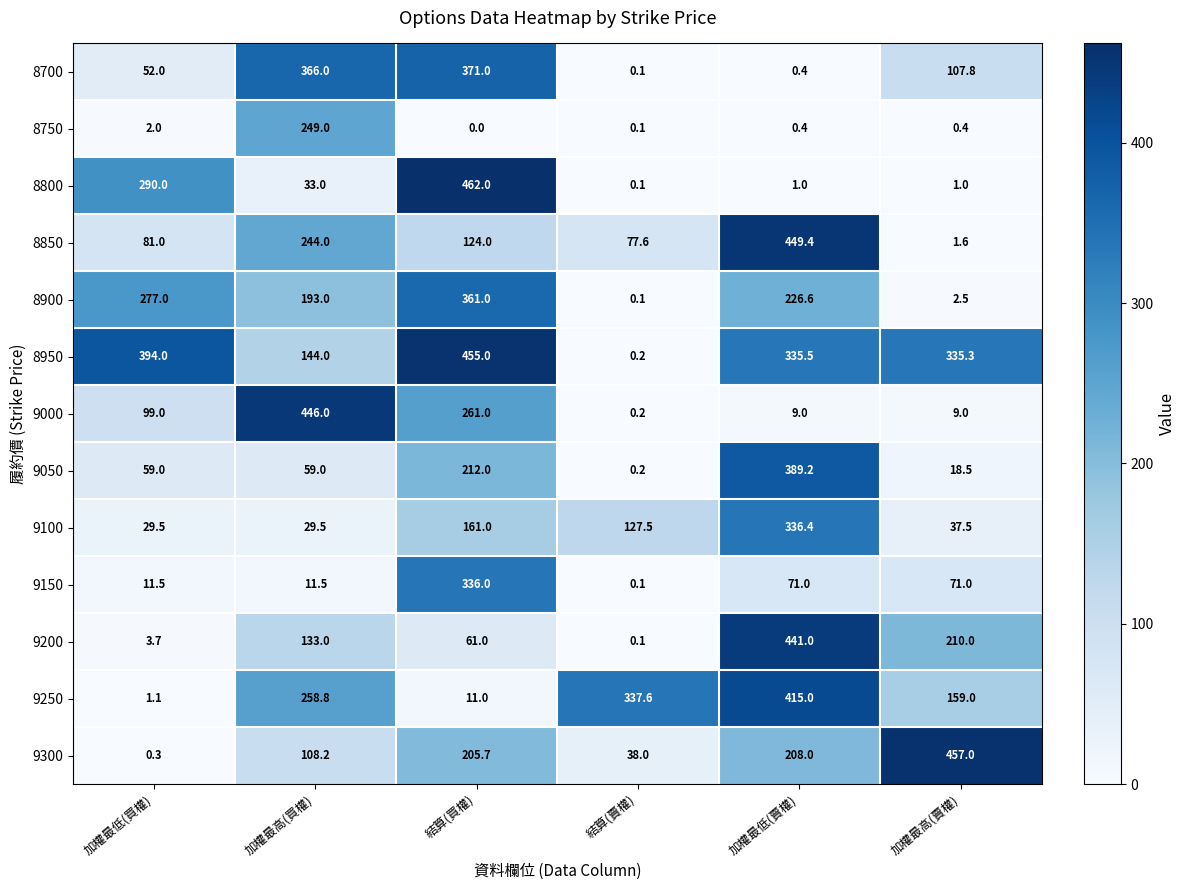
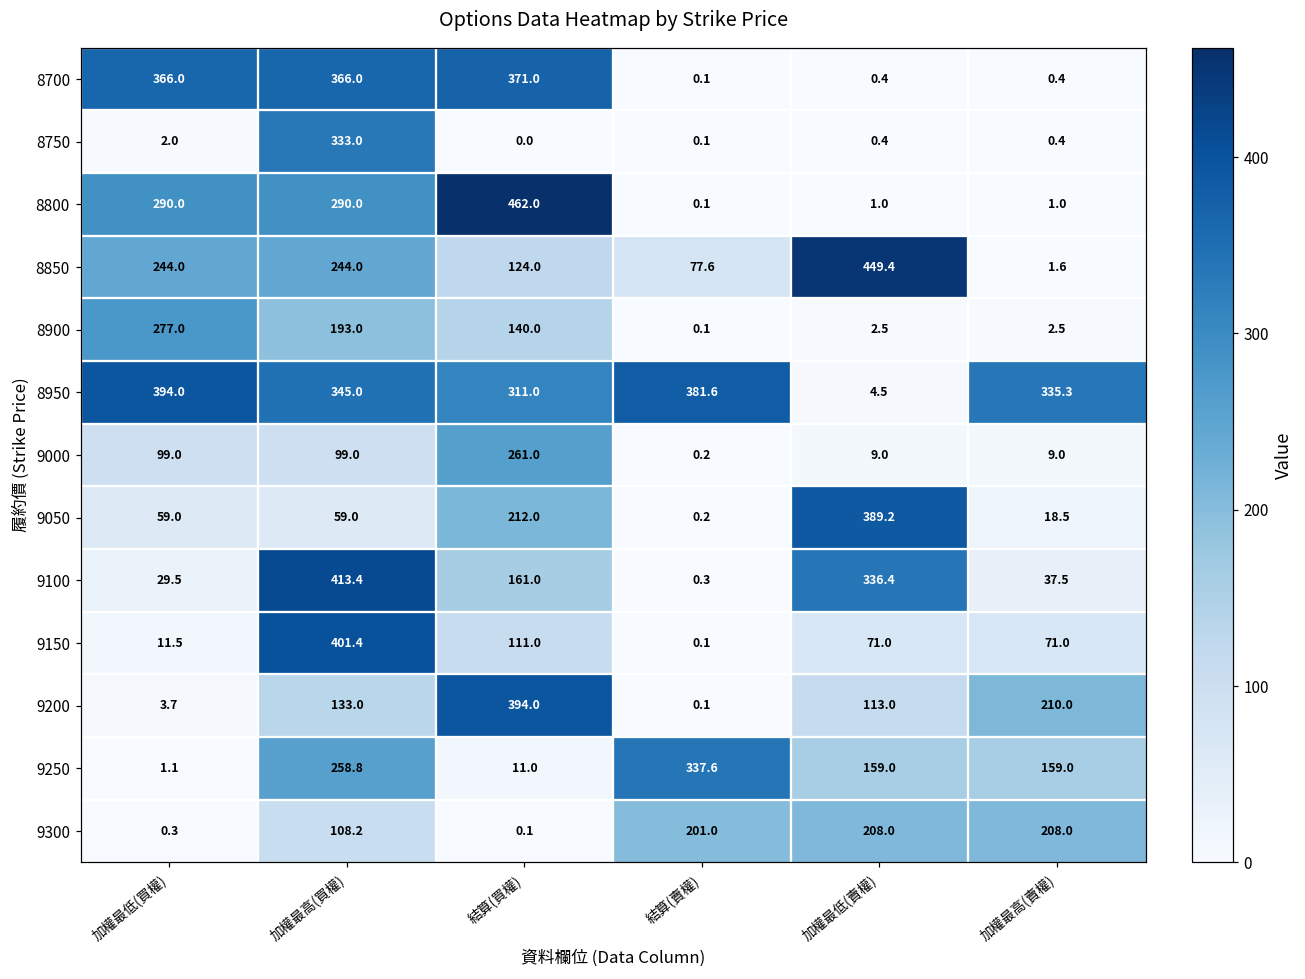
8700, 加權最低(買權): 52.0 -> 366.0
8700, 加權最高(賣權): 107.8 -> 0.4
8750, 加權最高(買權): 249.0 -> 333.0
8800, 加權最高(買權): 33.0 -> 290.0
8850, 加權最低(買權): 81.0 -> 244.0
8900, 結算(買權): 361.0 -> 140.0
8900, 加權最低(賣權): 226.6 -> 2.5
8950, 加權最高(買權): 144.0 -> 345.0
8950, 結算(買權): 455.0 -> 311.0
8950, 結算(賣權): 0.2 -> 381.6
8950, 加權最低(賣權): 335.5 -> 4.5
9000, 加權最高(買權): 446.0 -> 99.0
9100, 加權最高(買權): 29.5 -> 413.4
9100, 結算(賣權): 127.5 -> 0.3
9150, 加權最高(買權): 11.5 -> 401.4
9150, 結算(買權): 336.0 -> 111.0
9200, 結算(買權): 61.0 -> 394.0
9200, 加權最低(賣權): 441.0 -> 113.0
9250, 加權最低(賣權): 415.0 -> 159.0
9300, 結算(買權): 205.7 -> 0.1
9300, 結算(賣權): 38.0 -> 201.0
9300, 加權最高(賣權): 457.0 -> 208.0
